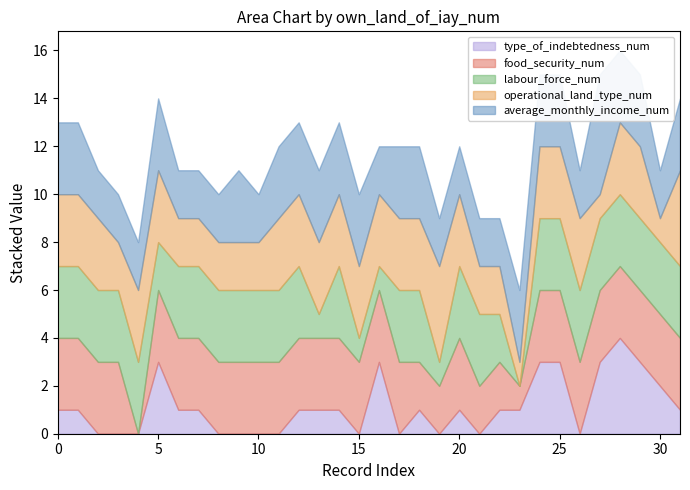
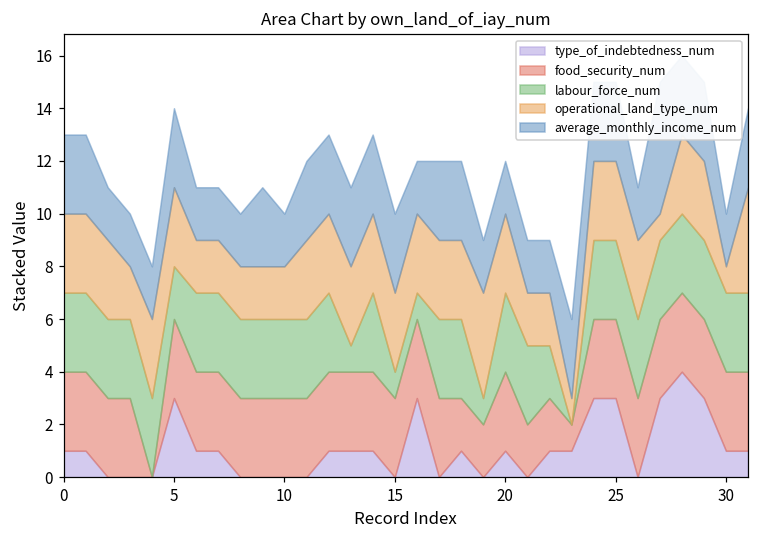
type_of_indebtedness_num, 30: 2 -> 1
